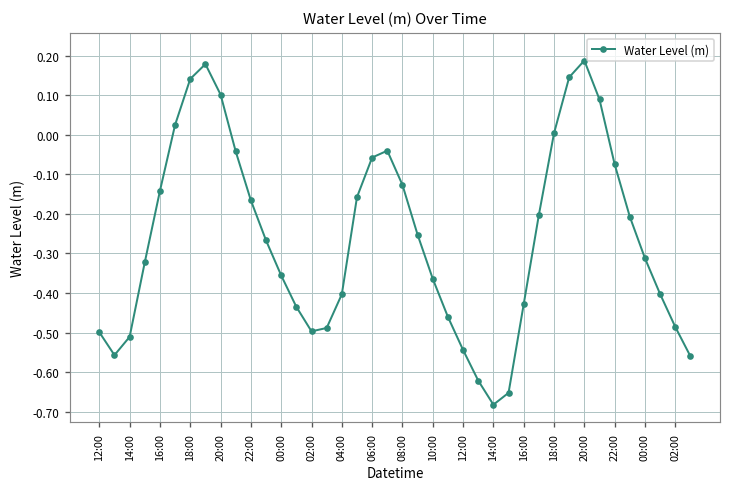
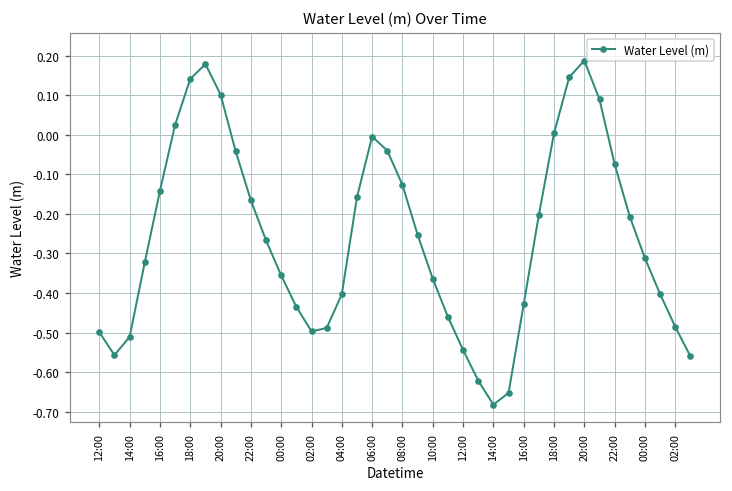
06:00: -0.06 -> 0.00
